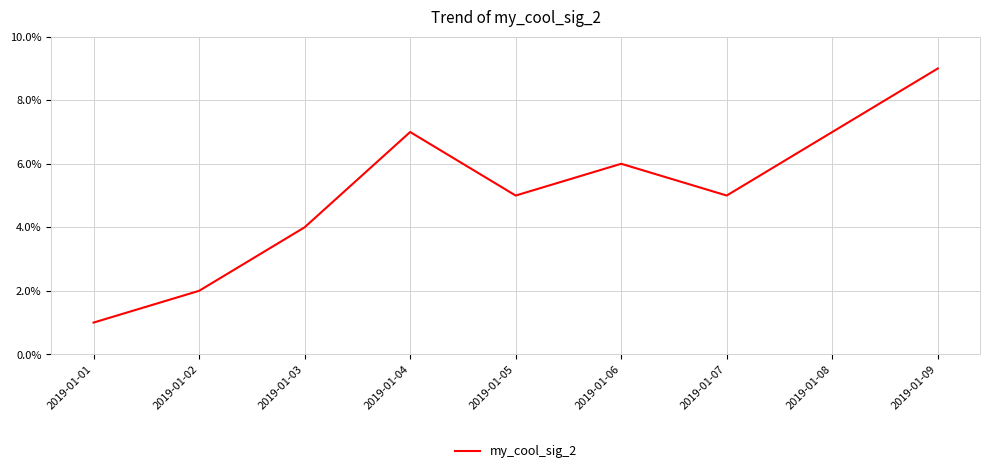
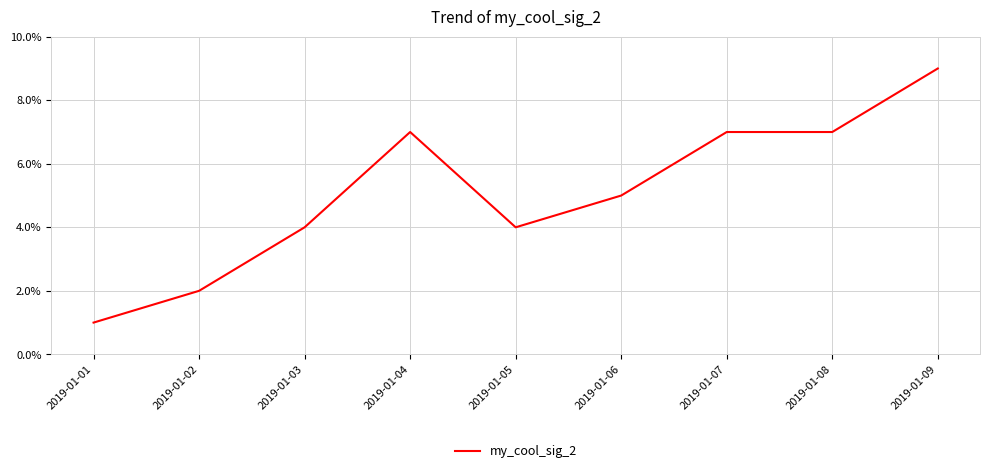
2019-01-05: 5% -> 4%
2019-01-06: 6% -> 5%
2019-01-07: 5% -> 7%
